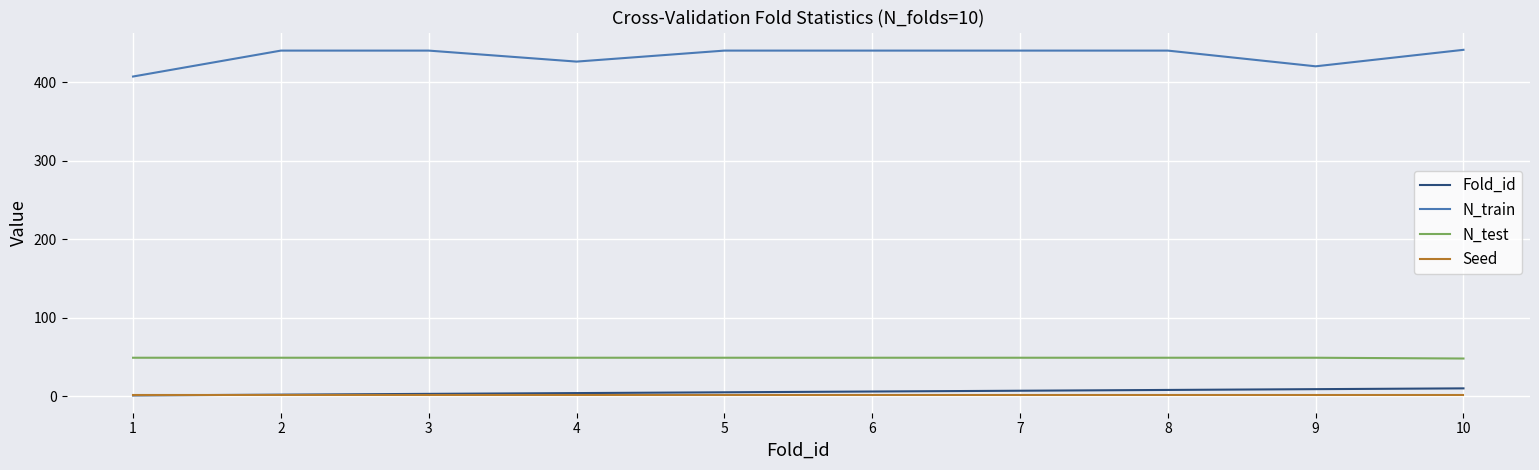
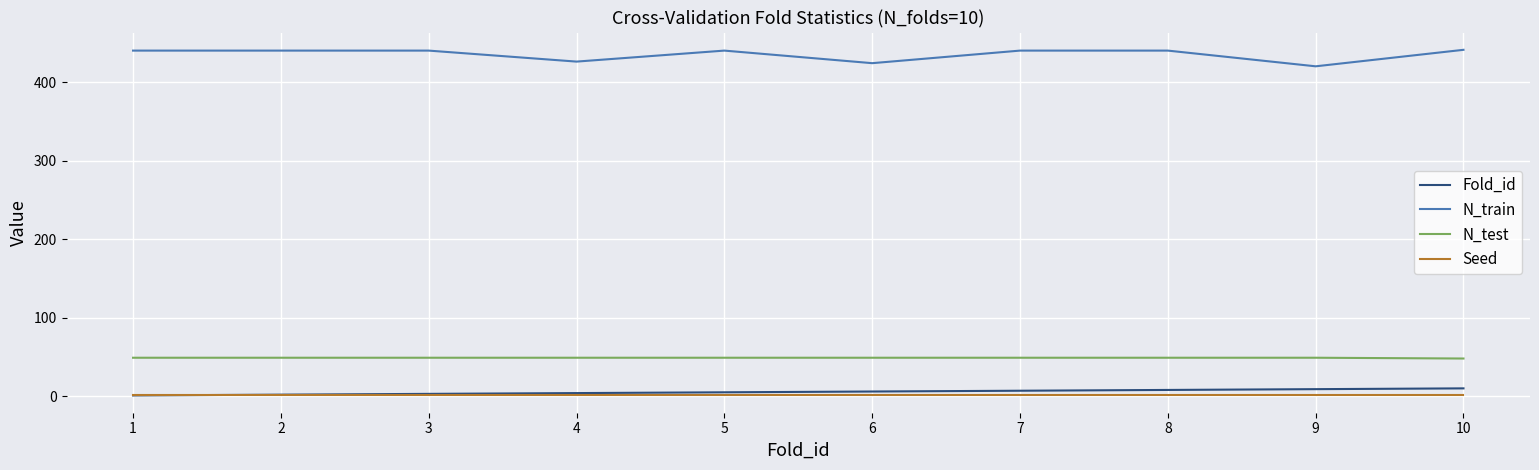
N_train, 1: 410 -> 440
N_train, 6: 440 -> 420
